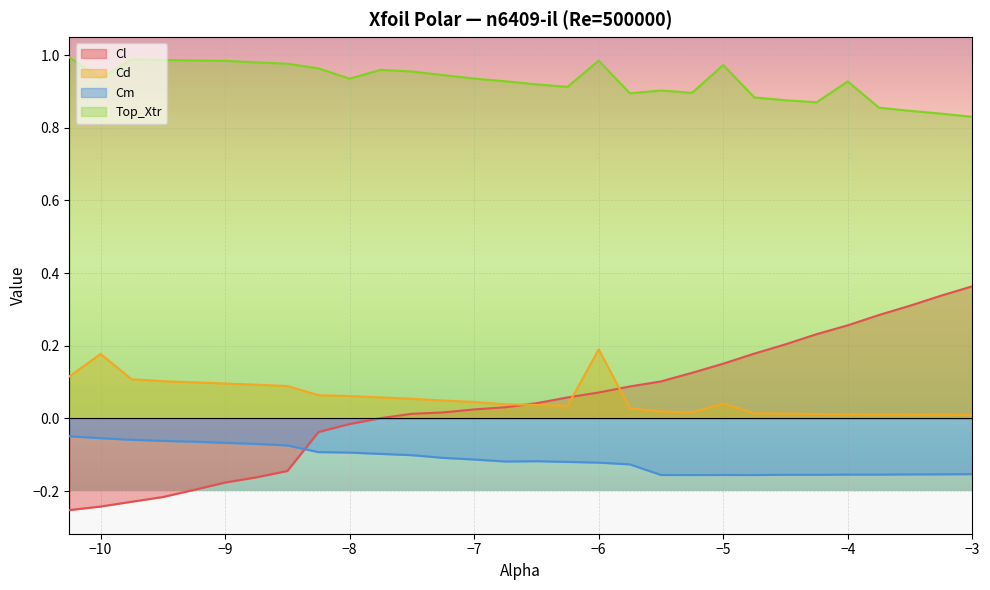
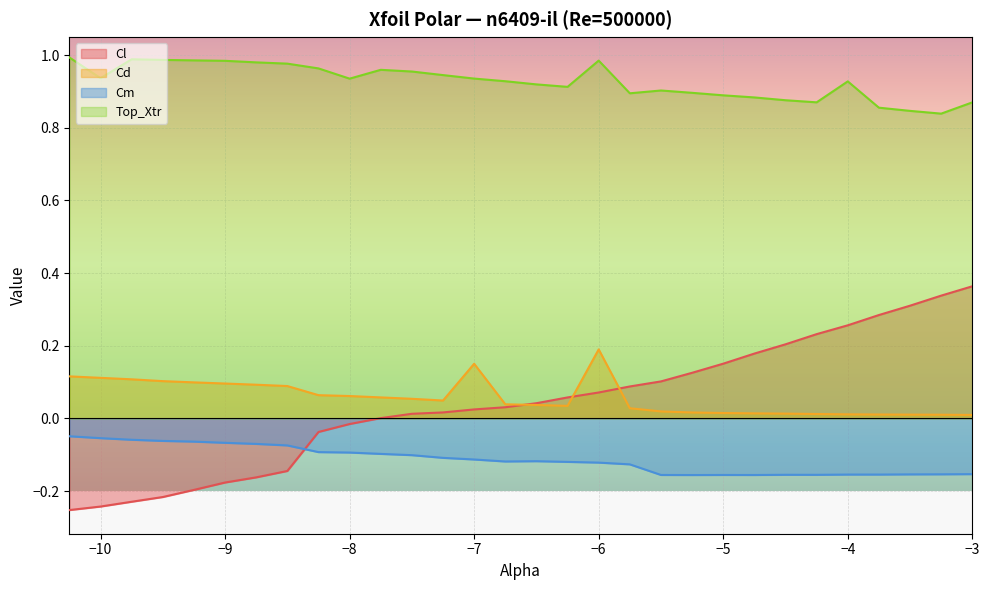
Cd, −10: 0.18 -> 0.11
Cd, −7: 0.05 -> 0.15
Cd, −5: 0.04 -> 0.01
Top_Xtr, −5: 0.97 -> 0.89
Top_Xtr, −3: 0.83 -> 0.87
